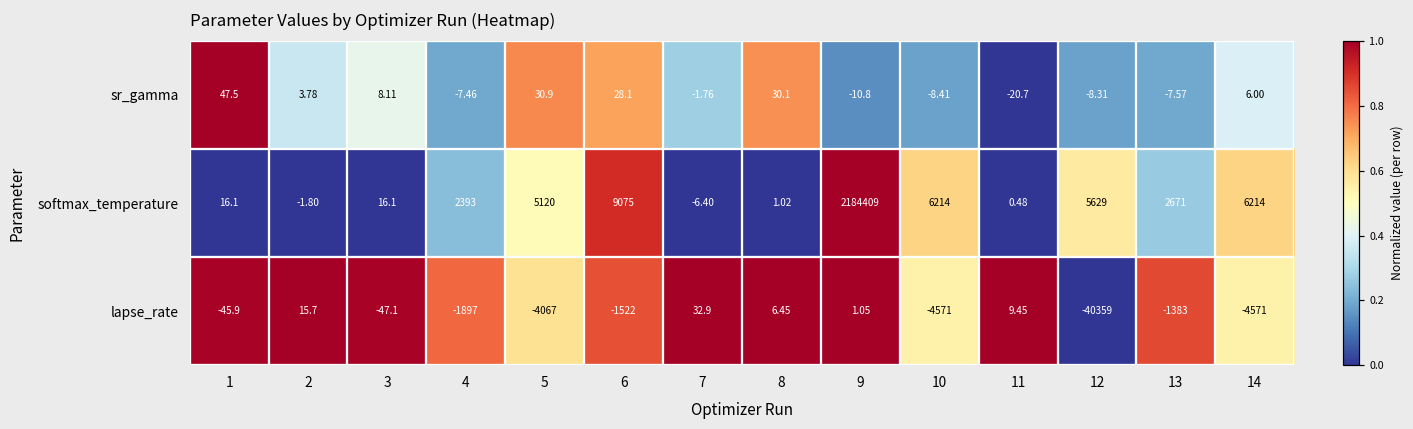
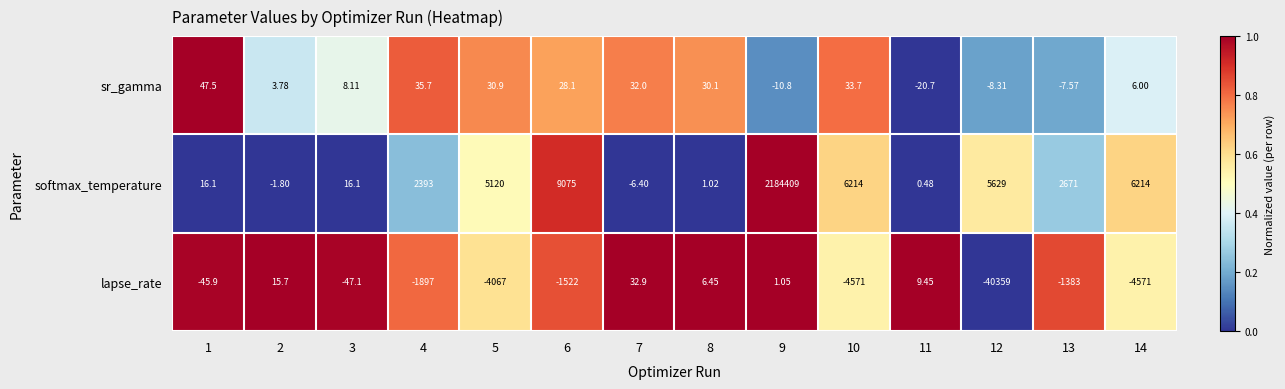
sr_gamma, 4: -7.46 -> 35.7
sr_gamma, 7: -1.76 -> 32.0
sr_gamma, 10: -8.41 -> 33.7
